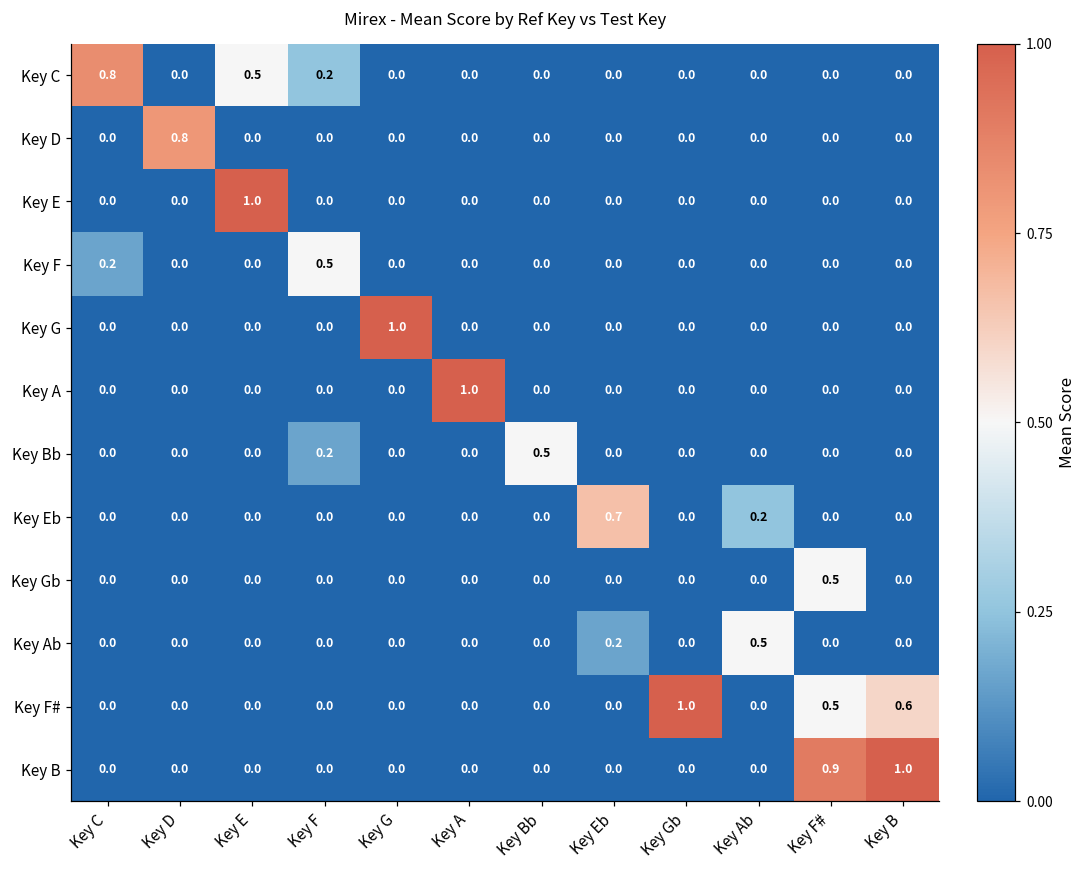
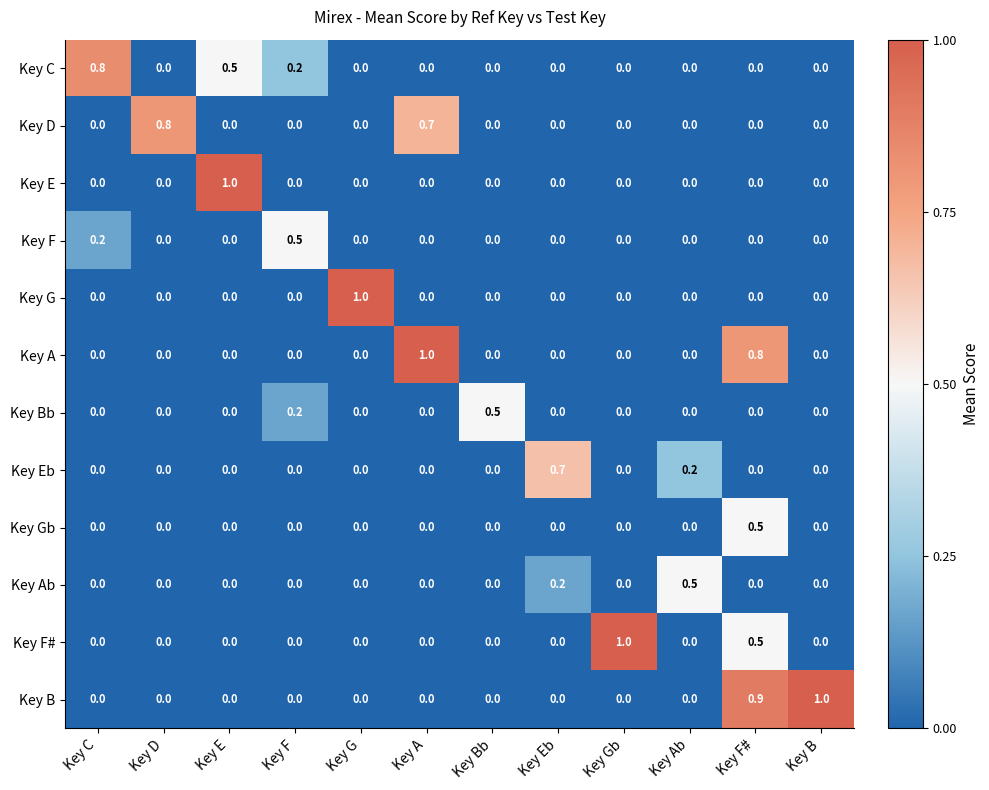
Key D, Key A: 0.0 -> 0.7
Key A, Key F#: 0.0 -> 0.8
Key F#, Key B: 0.6 -> 0.0
